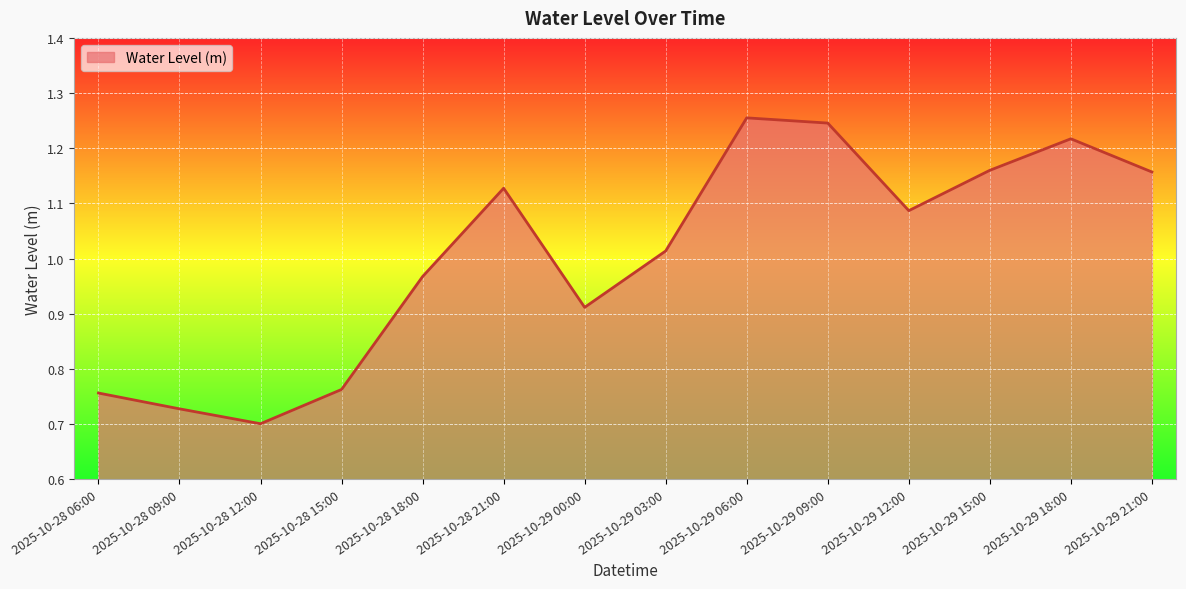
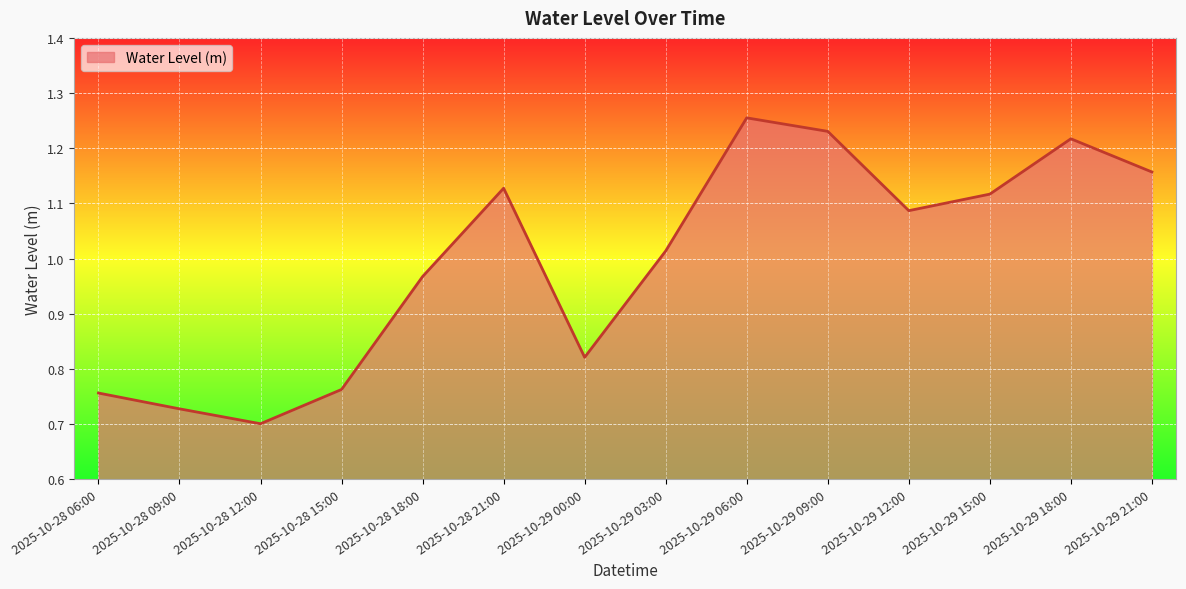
2025-10-29 00:00: 0.91 -> 0.82
2025-10-29 09:00: 1.25 -> 1.23
2025-10-29 15:00: 1.16 -> 1.12
